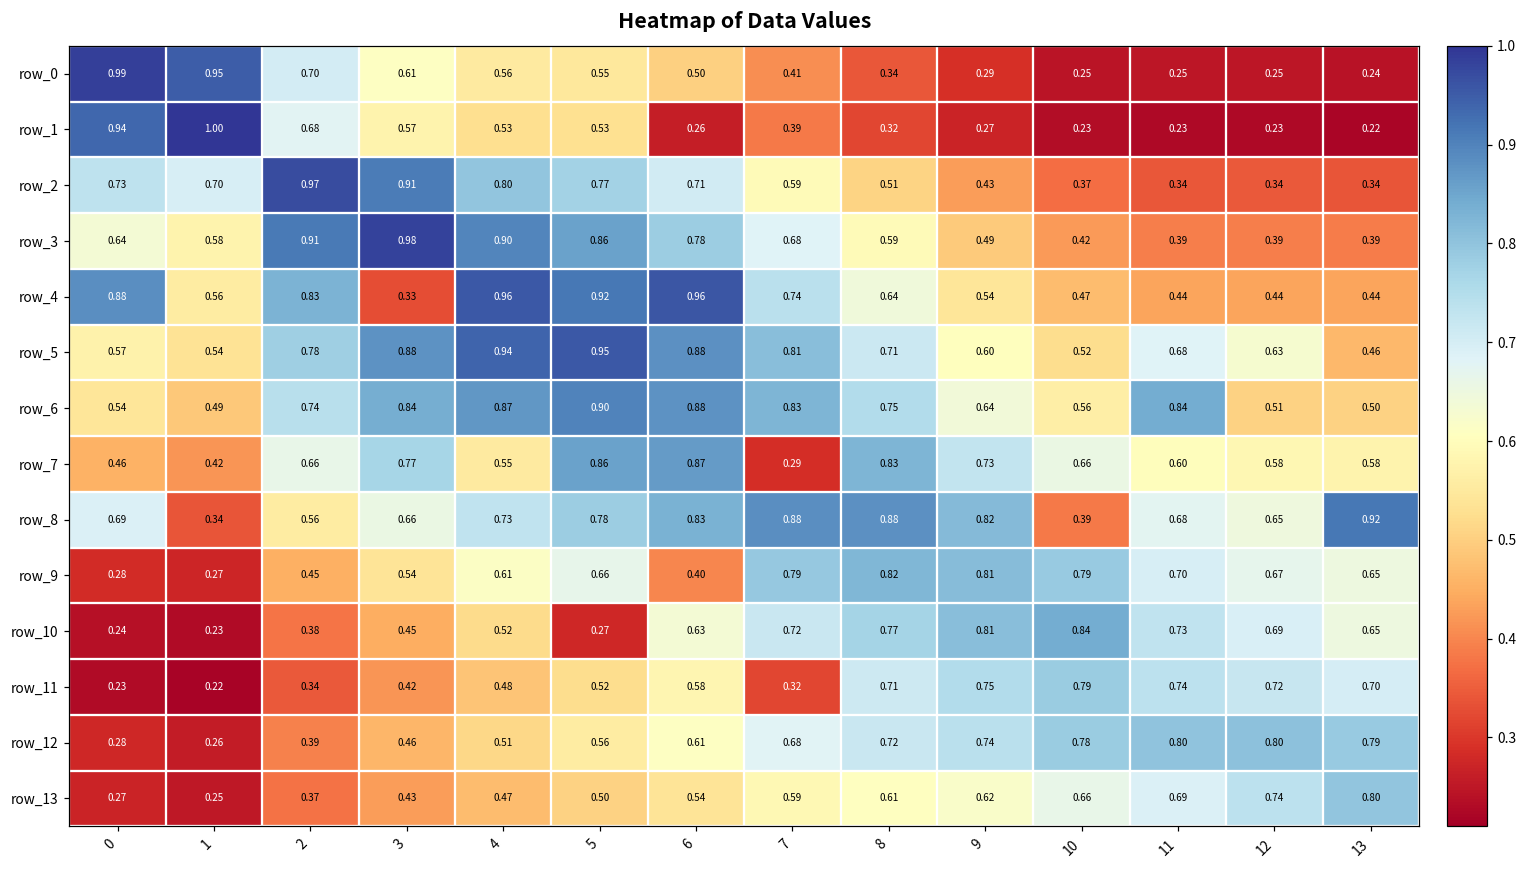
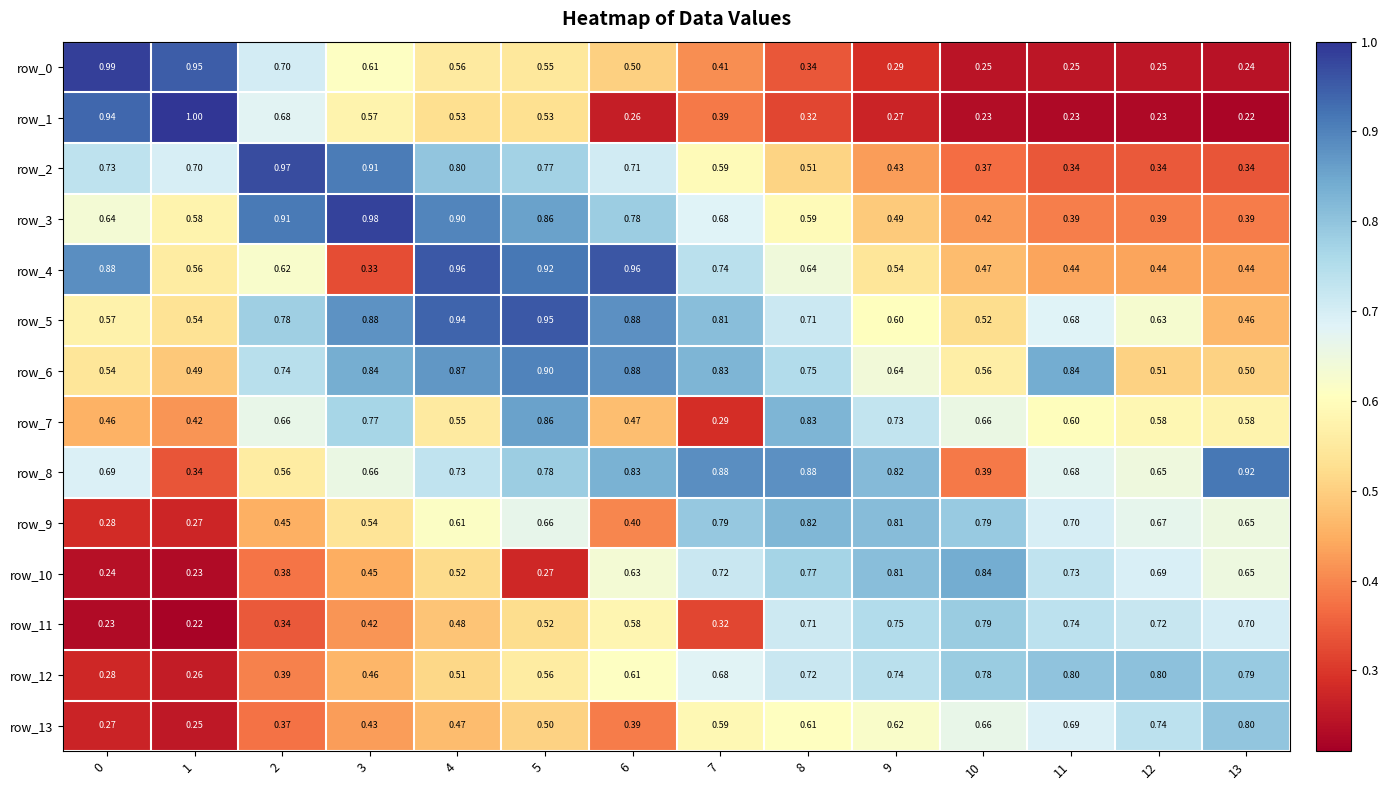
row_4, 2: 0.83 -> 0.62
row_7, 6: 0.87 -> 0.47
row_13, 6: 0.54 -> 0.39
